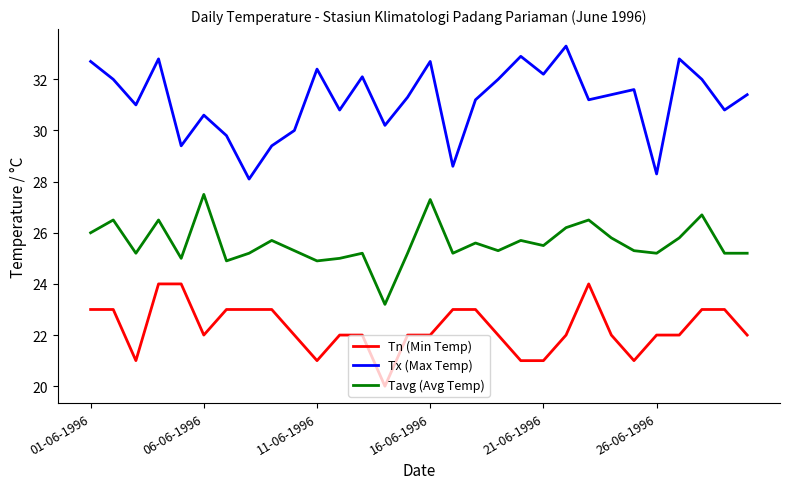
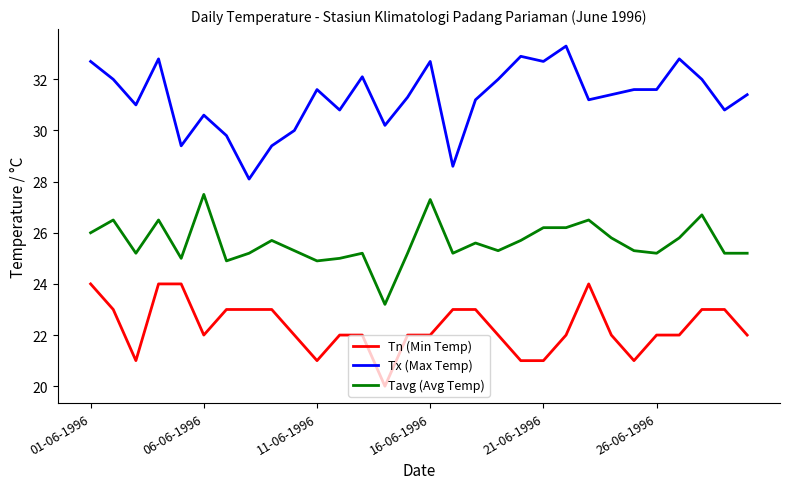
Tn (Min Temp), 01-06-1996: 23 -> 24
Tx (Max Temp), 11-06-1996: 32.4 -> 31.6
Tx (Max Temp), 21-06-1996: 32.2 -> 32.7
Tavg (Avg Temp), 21-06-1996: 25.5 -> 26.2
Tx (Max Temp), 26-06-1996: 28.3 -> 31.6
